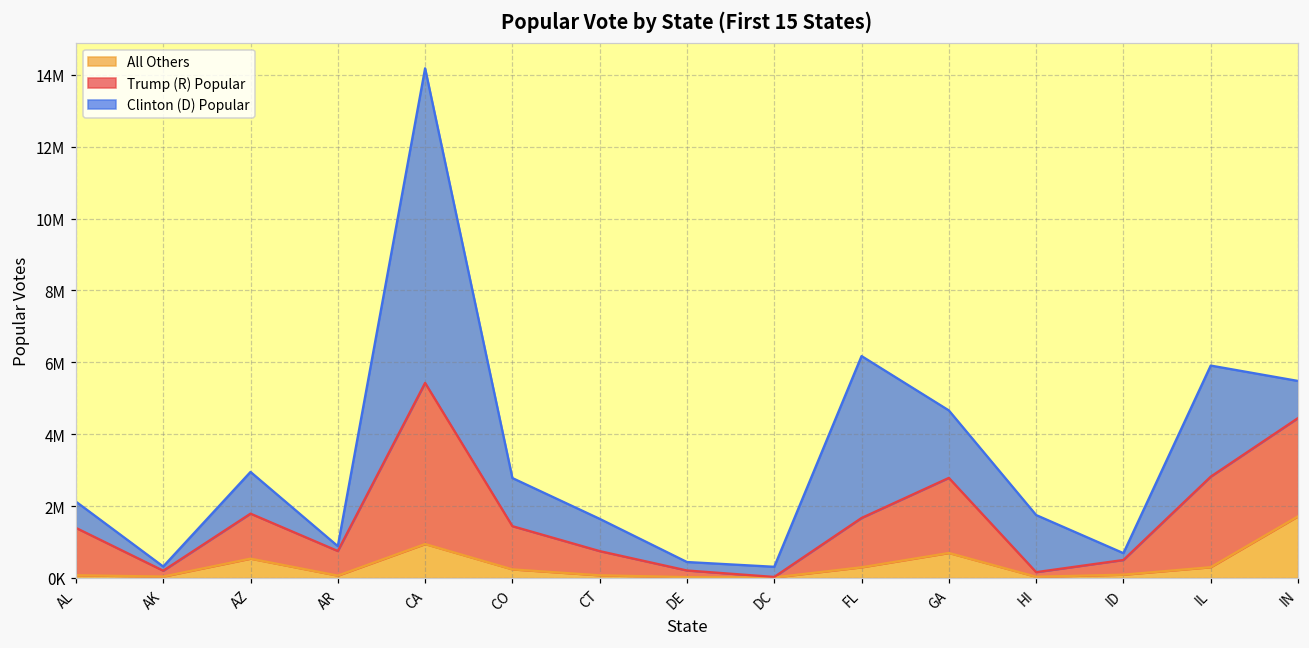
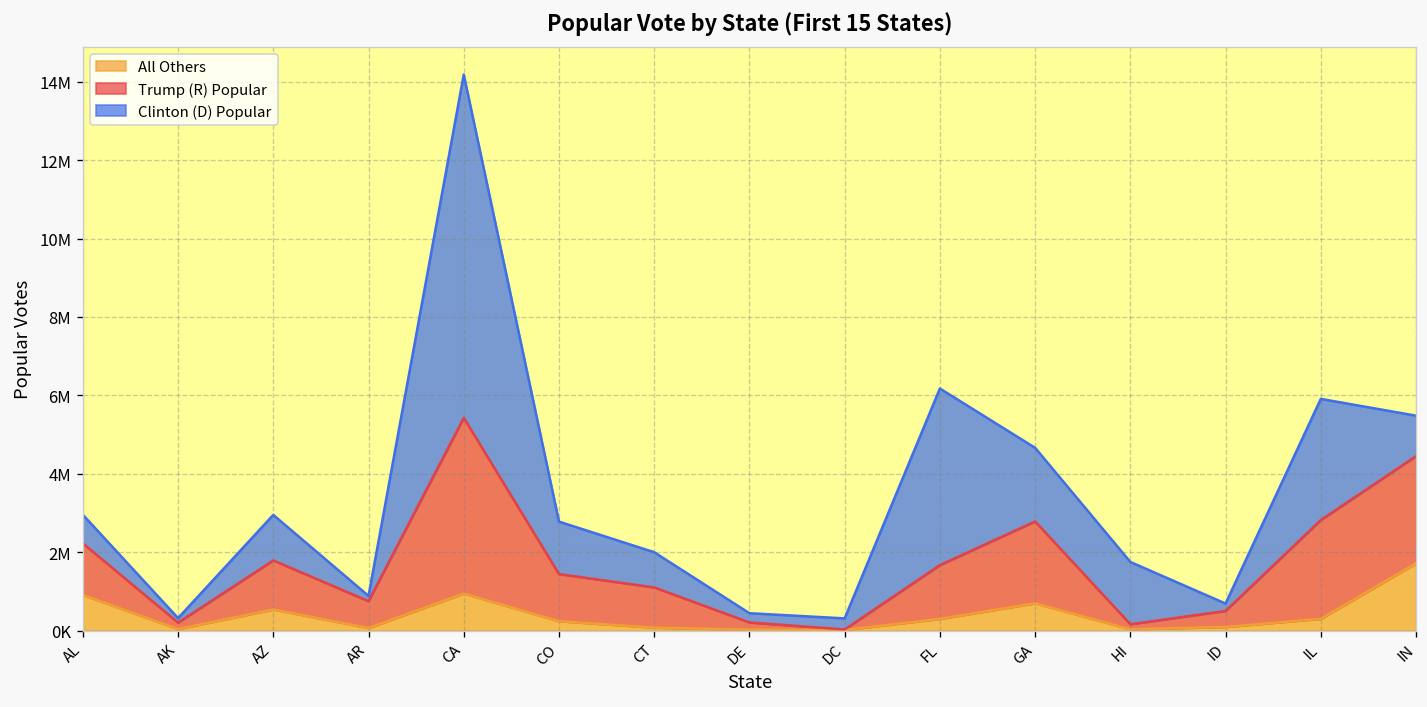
All Others, AL: 100000 -> 900000
Trump (R) Popular, CT: 700000 -> 1000000
